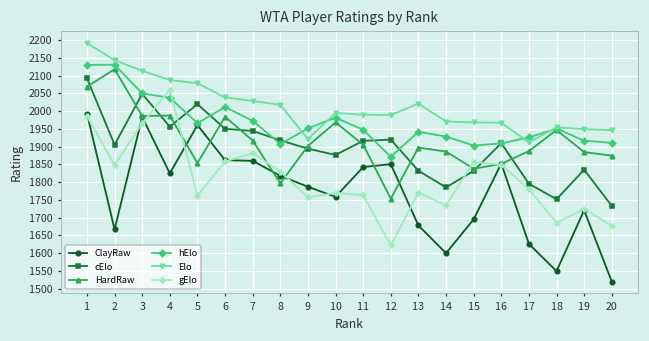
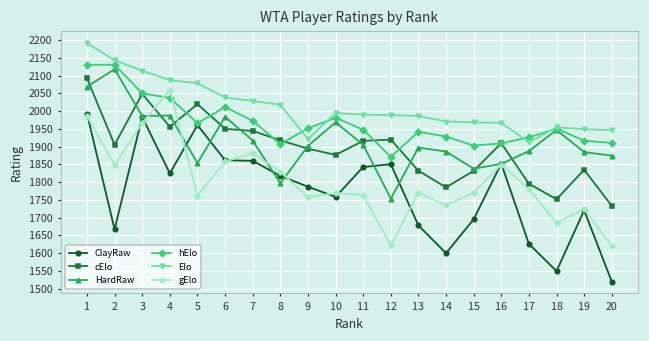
Elo, 13: 2020 -> 1990
gElo, 15: 1860 -> 1770
gElo, 20: 1680 -> 1620
